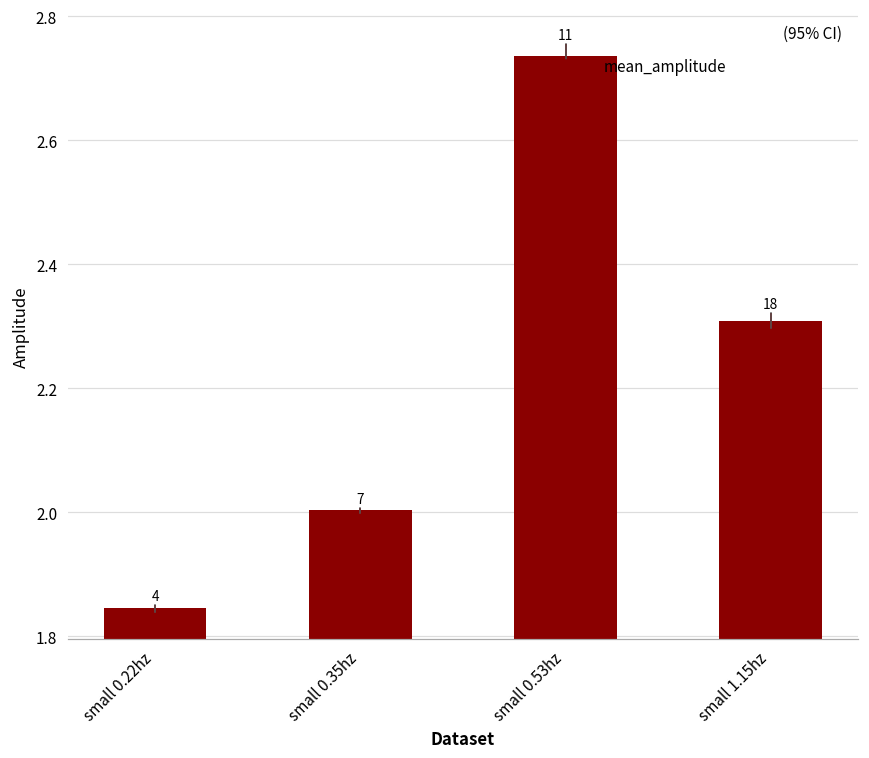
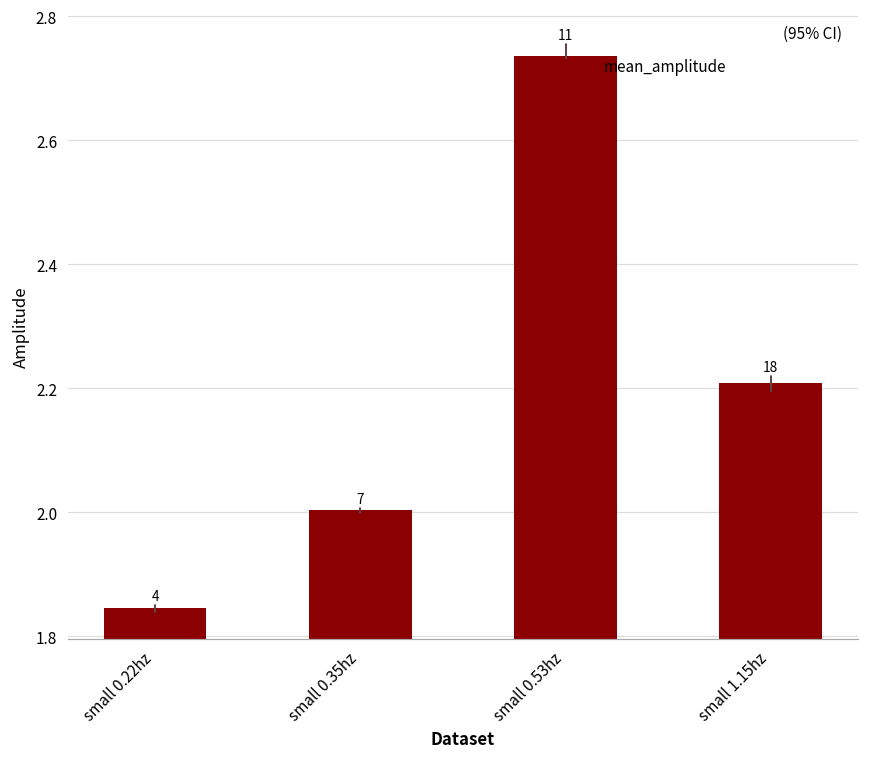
mean_amplitude, small 1.15hz: 2.31 -> 2.21
